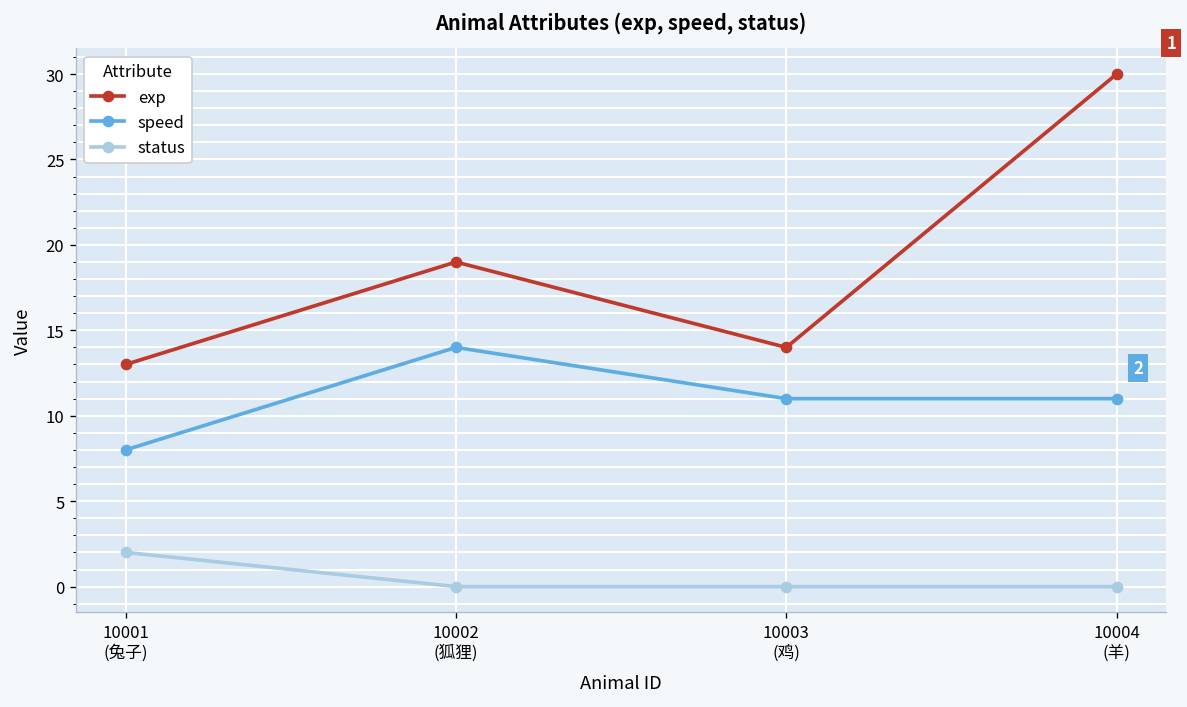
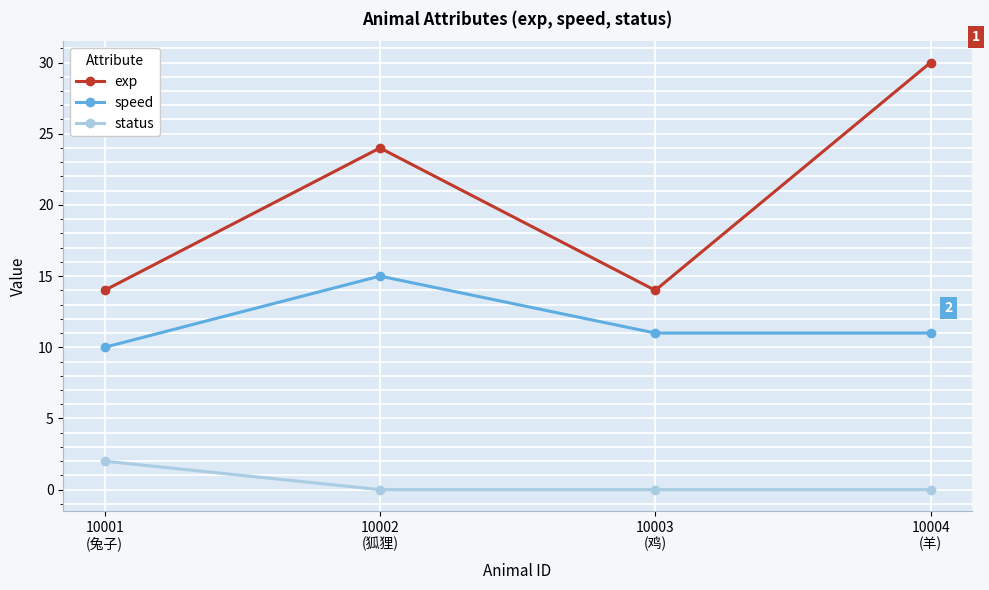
exp, 10001 (兔子): 13 -> 14
speed, 10001 (兔子): 8 -> 10
exp, 10002 (狐狸): 19 -> 24
speed, 10002 (狐狸): 14 -> 15
